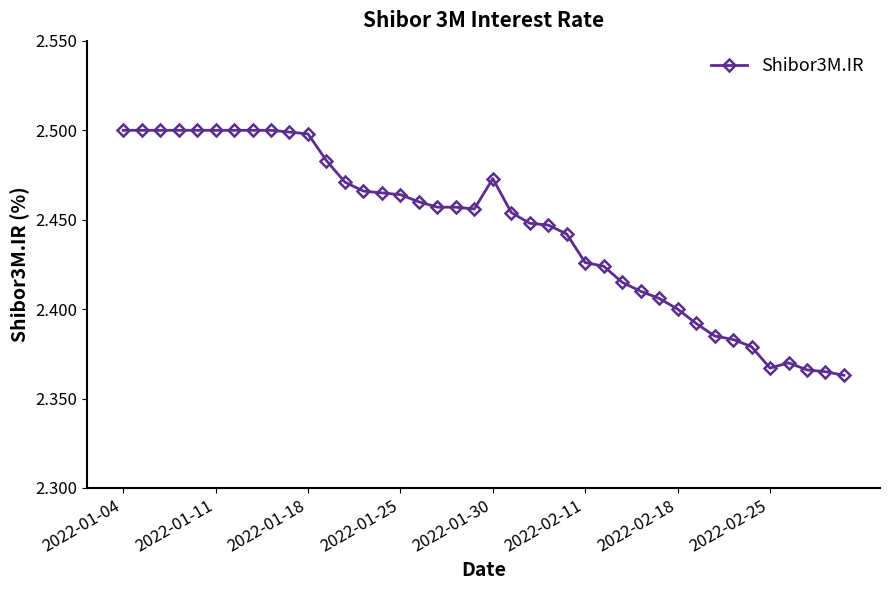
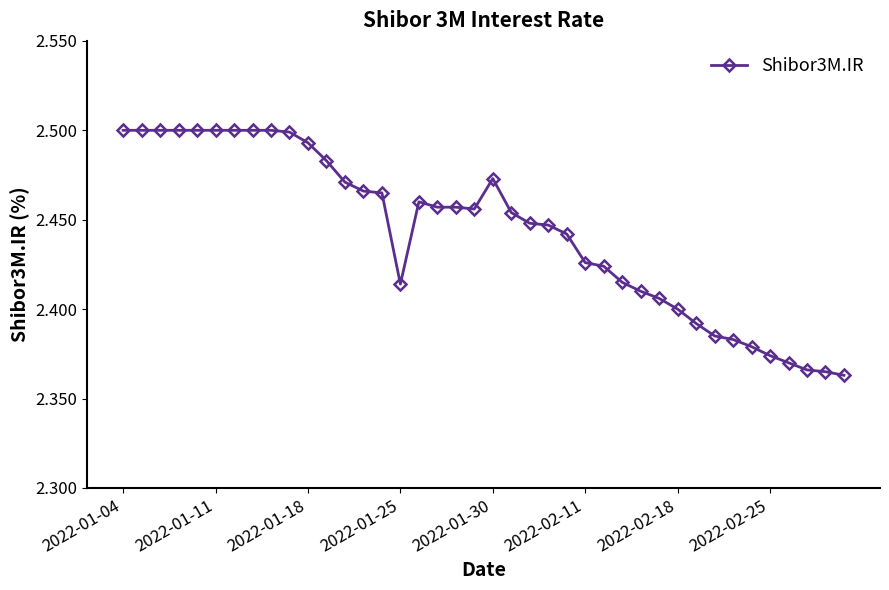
2022-01-18: 2.498 -> 2.493
2022-01-25: 2.464 -> 2.414
2022-02-25: 2.367 -> 2.374
